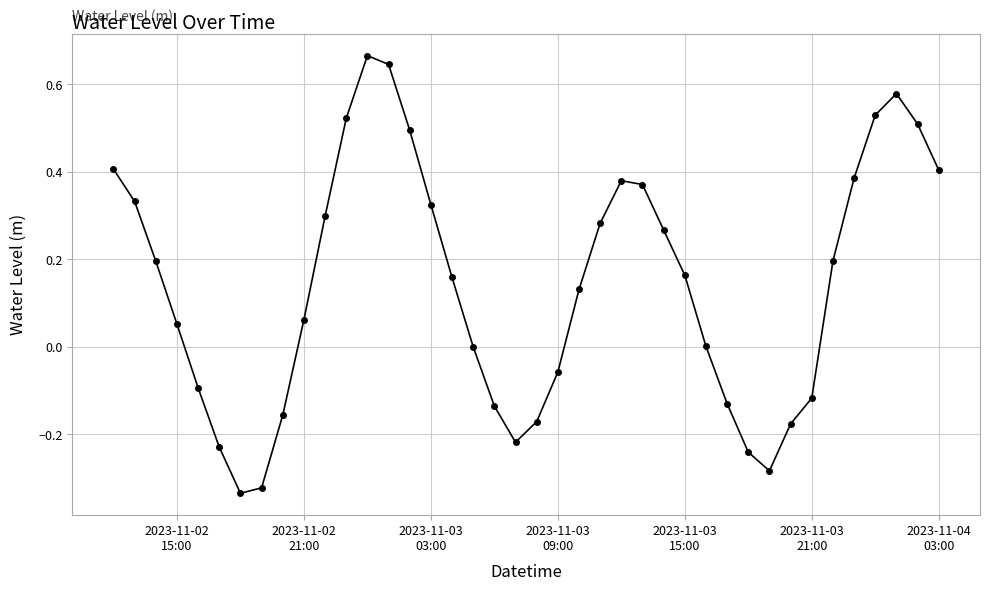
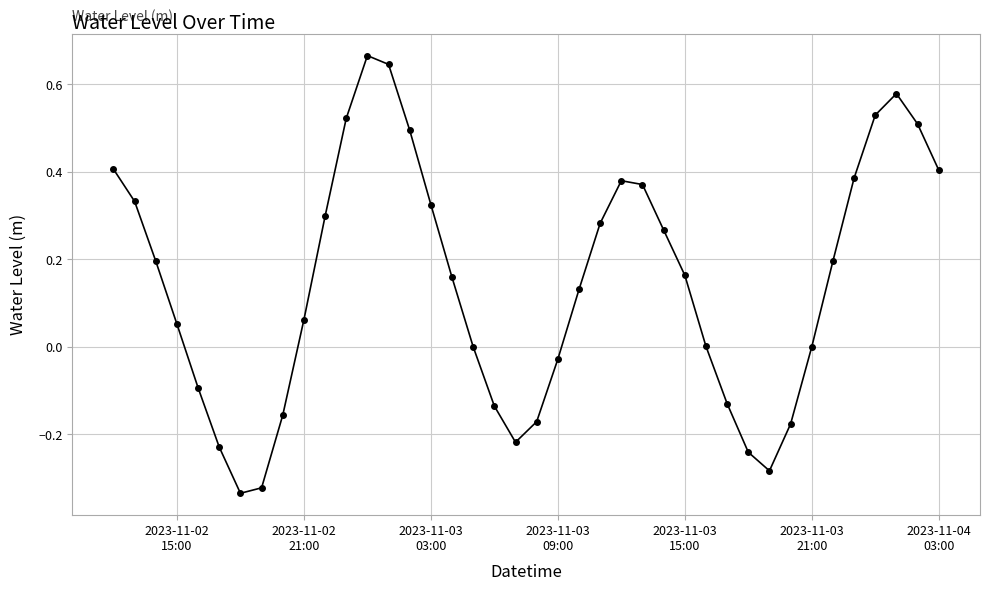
2023-11-03 09:00: -0.06 -> -0.03
2023-11-03 21:00: -0.12 -> 0.00
